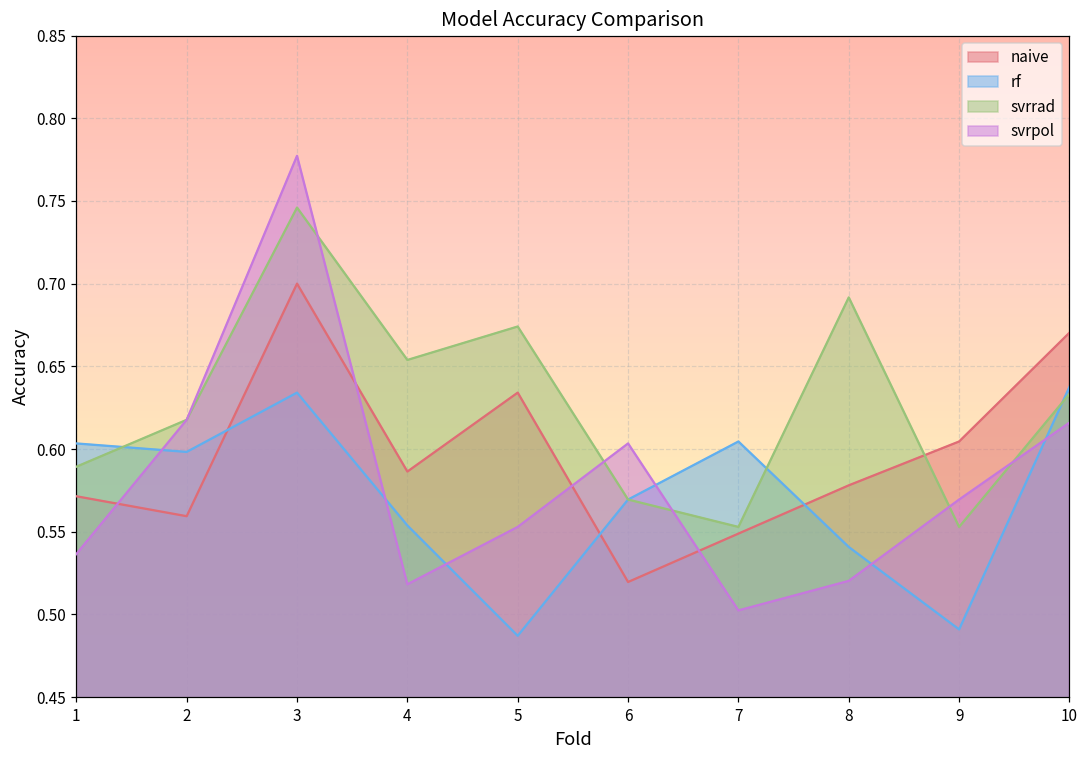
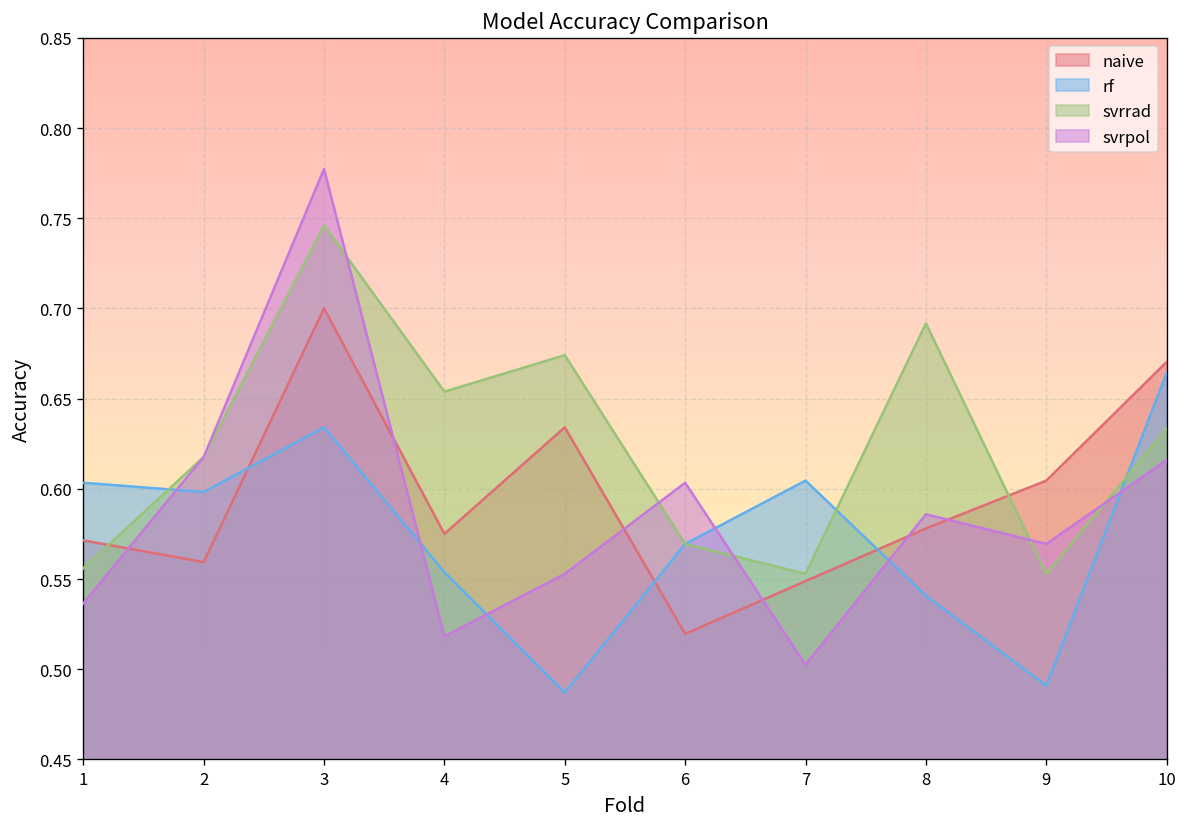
svrrad, 1: 0.589 -> 0.556
naive, 4: 0.586 -> 0.575
svrpol, 8: 0.520 -> 0.586
rf, 10: 0.638 -> 0.664
